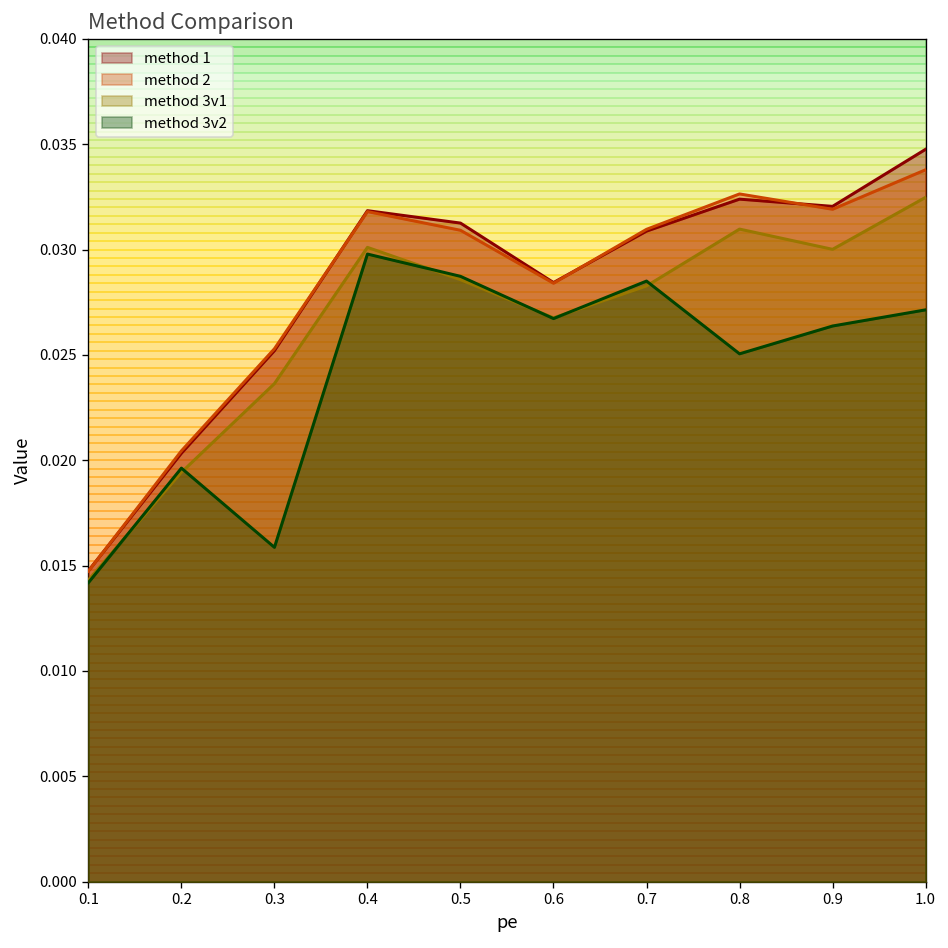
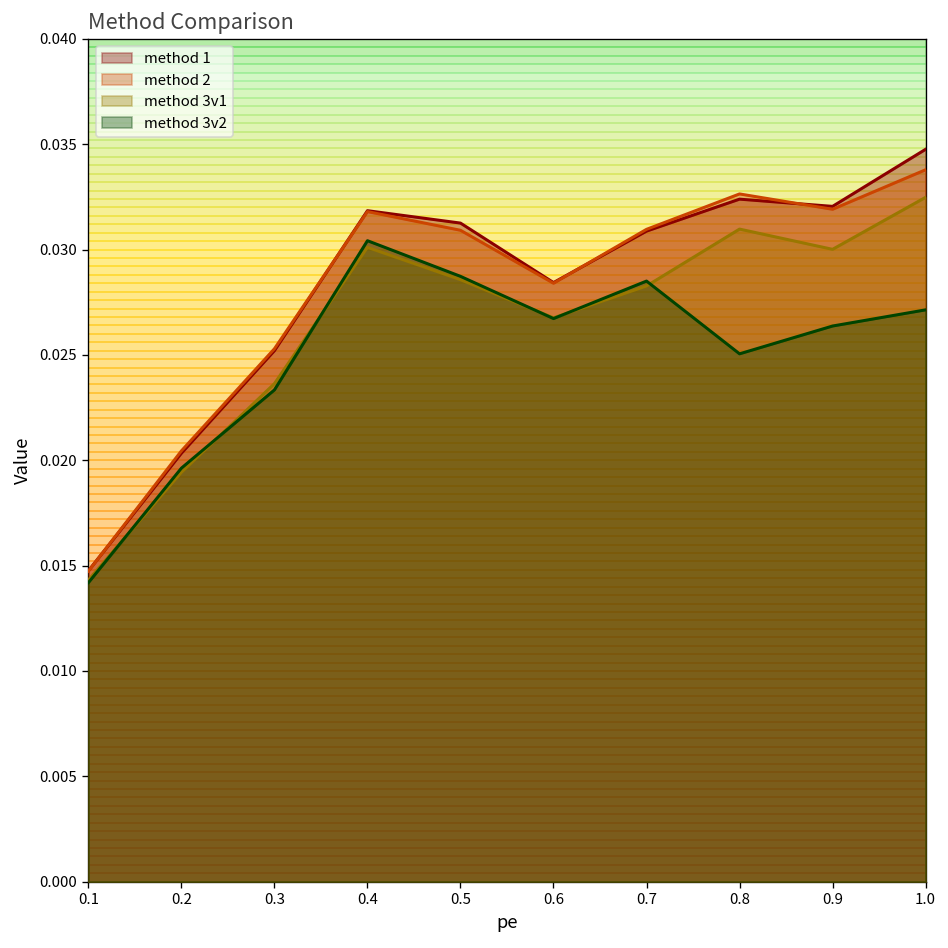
method 3v2, 0.3: 0.0159 -> 0.0233
method 3v2, 0.4: 0.0298 -> 0.0304
